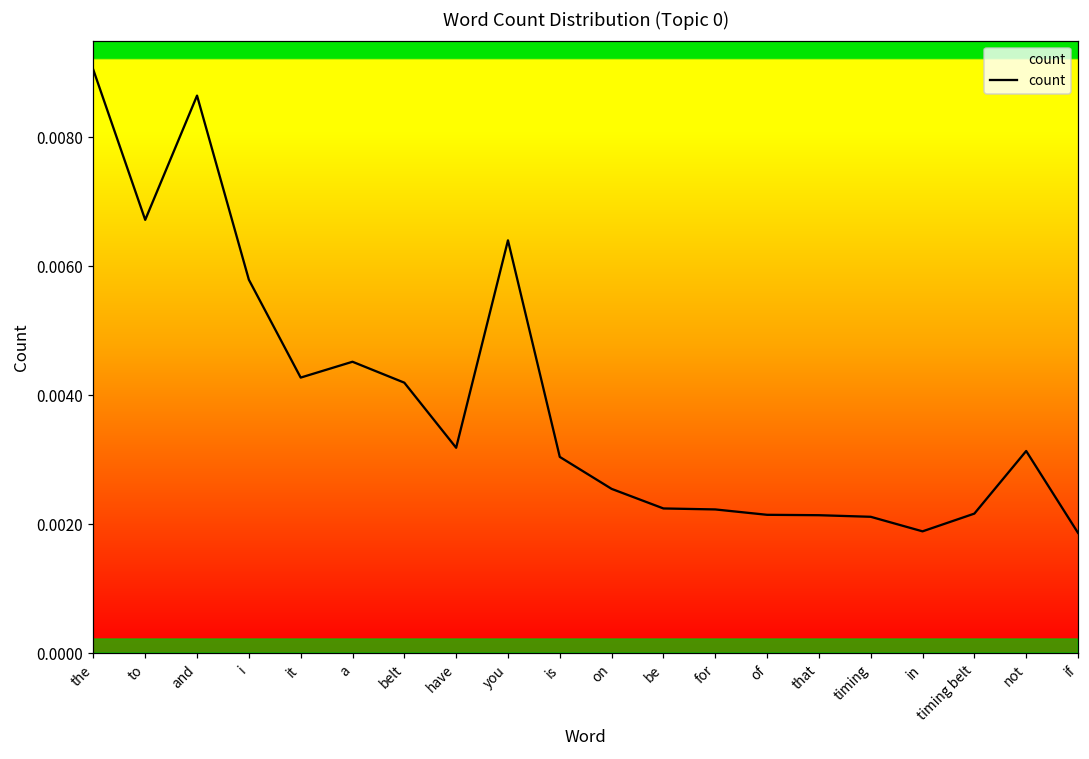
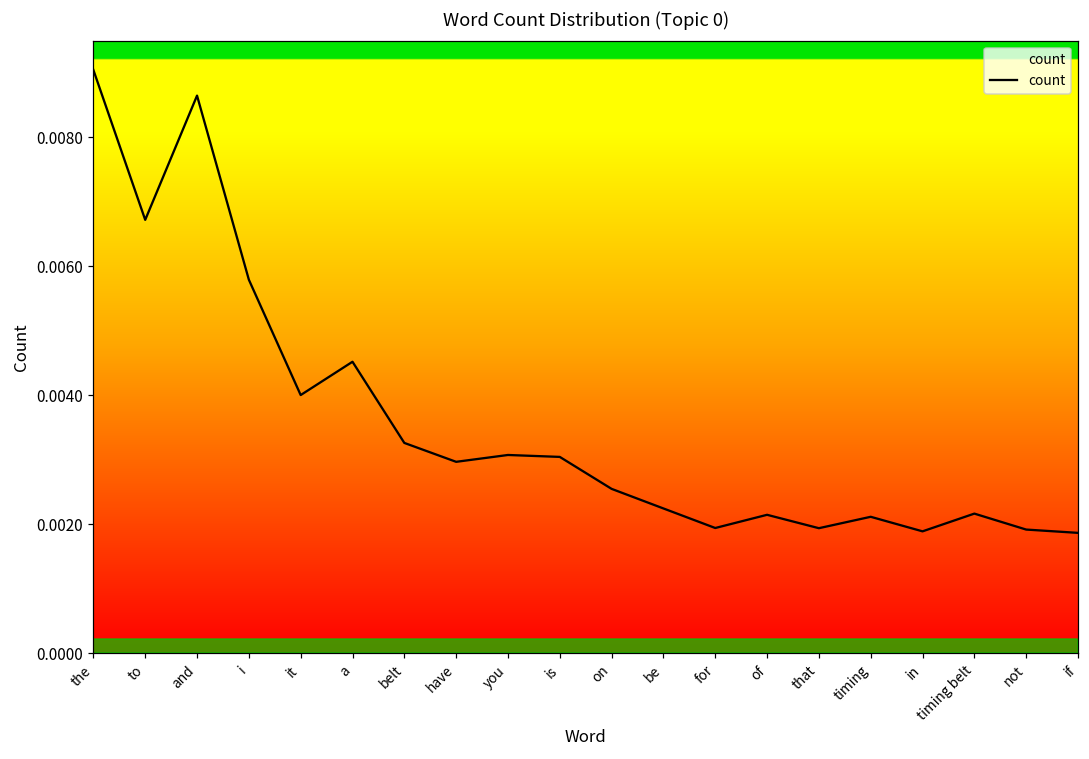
it: 0.0043 -> 0.0040
belt: 0.0042 -> 0.0033
have: 0.0032 -> 0.0030
you: 0.0064 -> 0.0031
for: 0.0022 -> 0.0019
that: 0.0021 -> 0.0019
not: 0.0031 -> 0.0019
